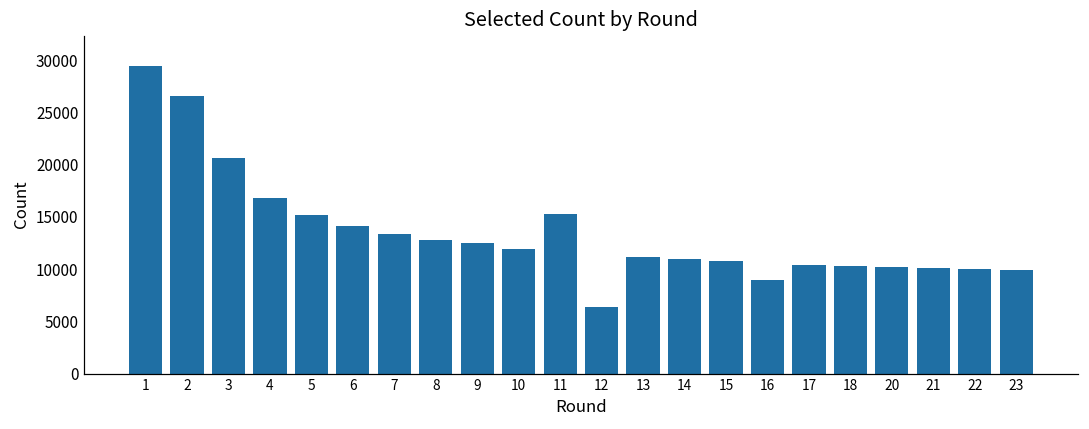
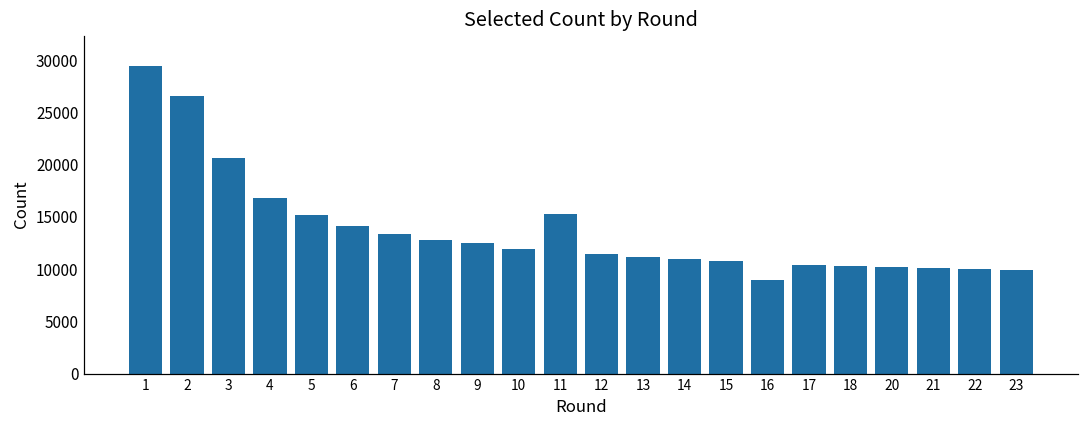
12: 6000 -> 11000
